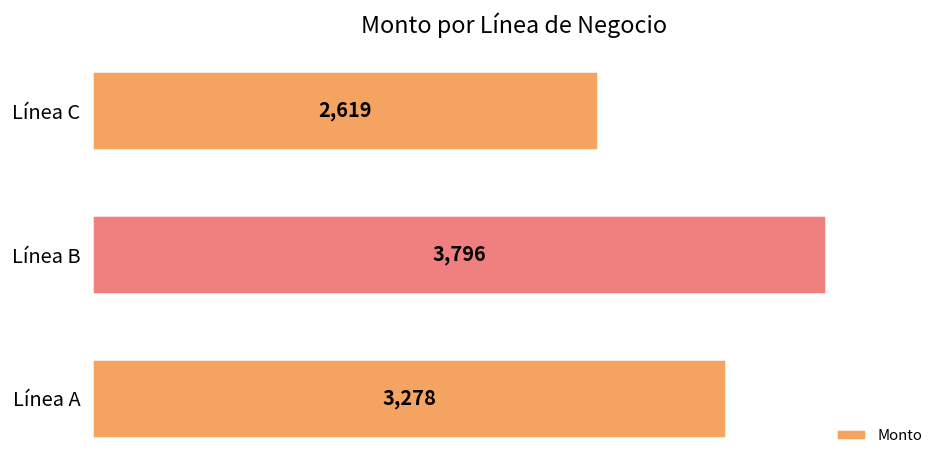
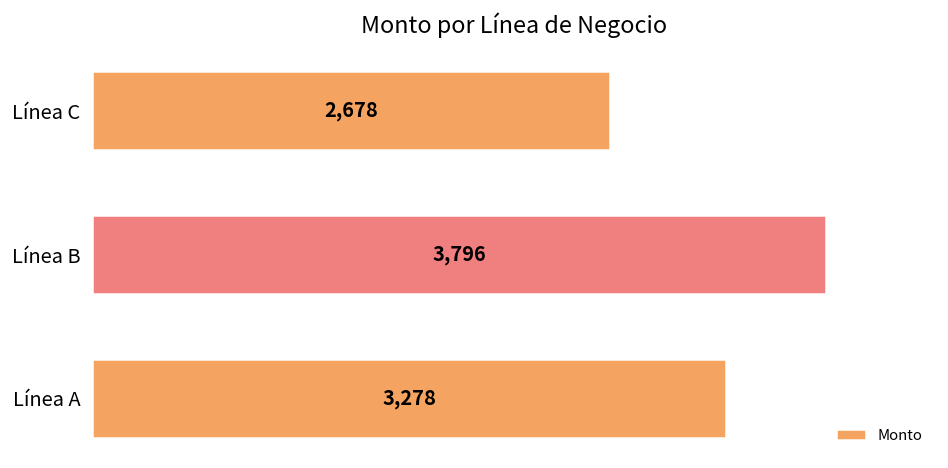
Línea C: 2,619 -> 2,678
